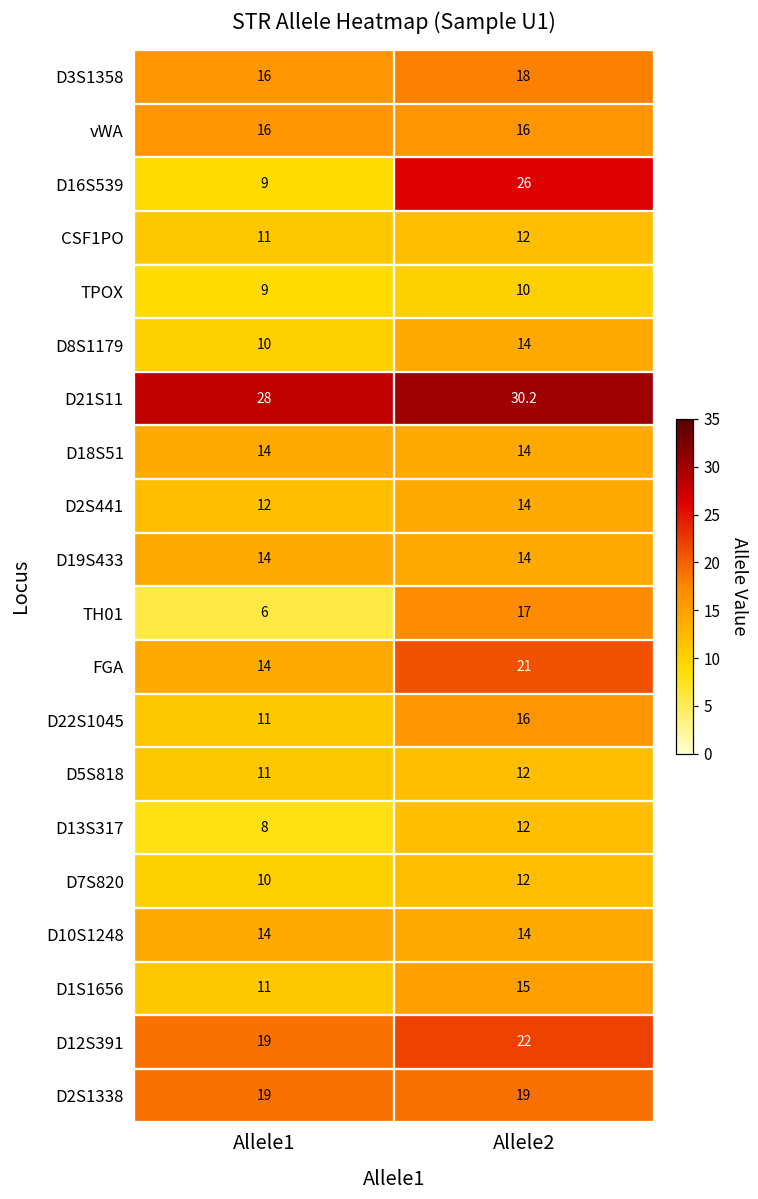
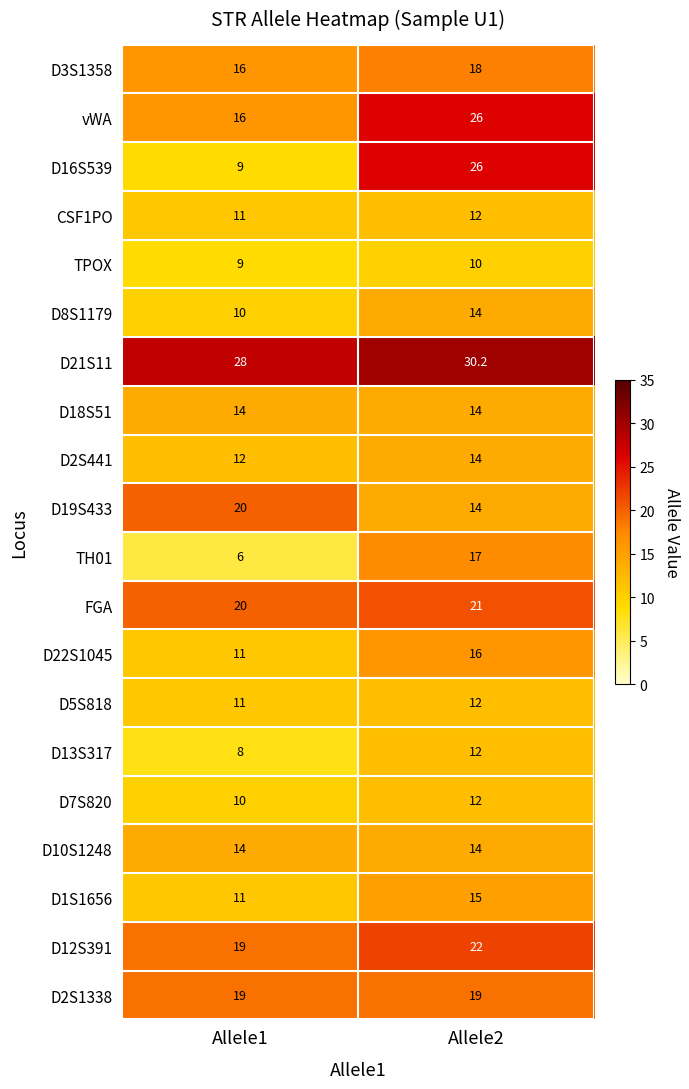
vWA, Allele2: 16 -> 26
D19S433, Allele1: 14 -> 20
FGA, Allele1: 14 -> 20
